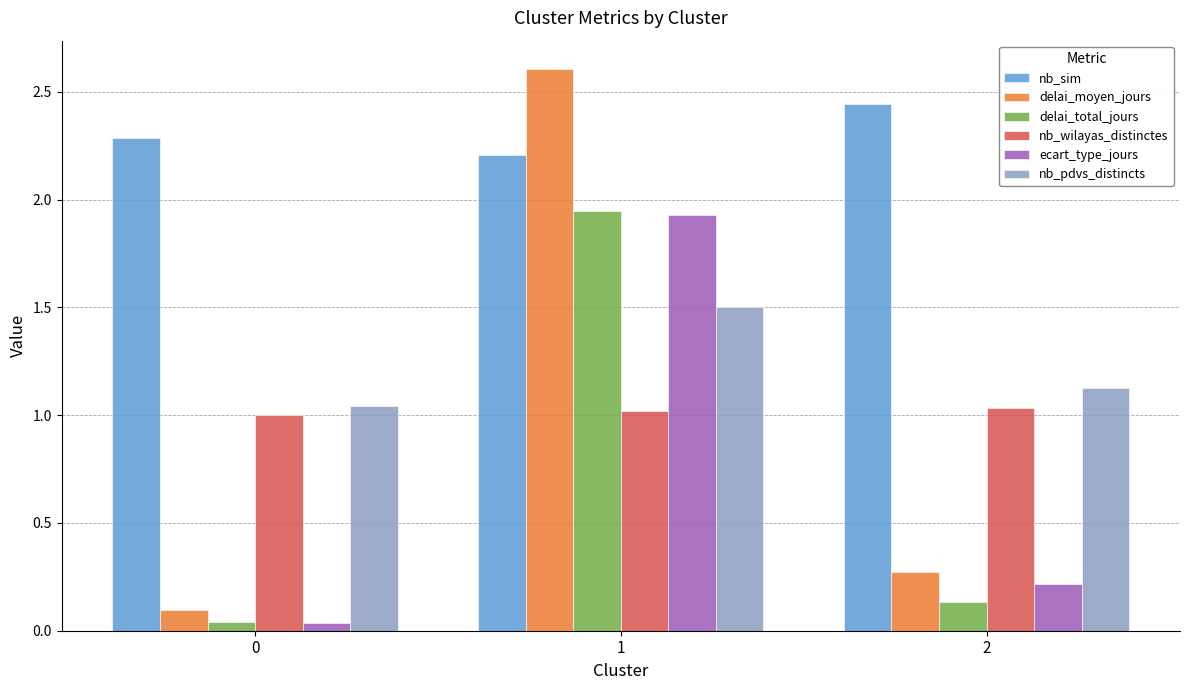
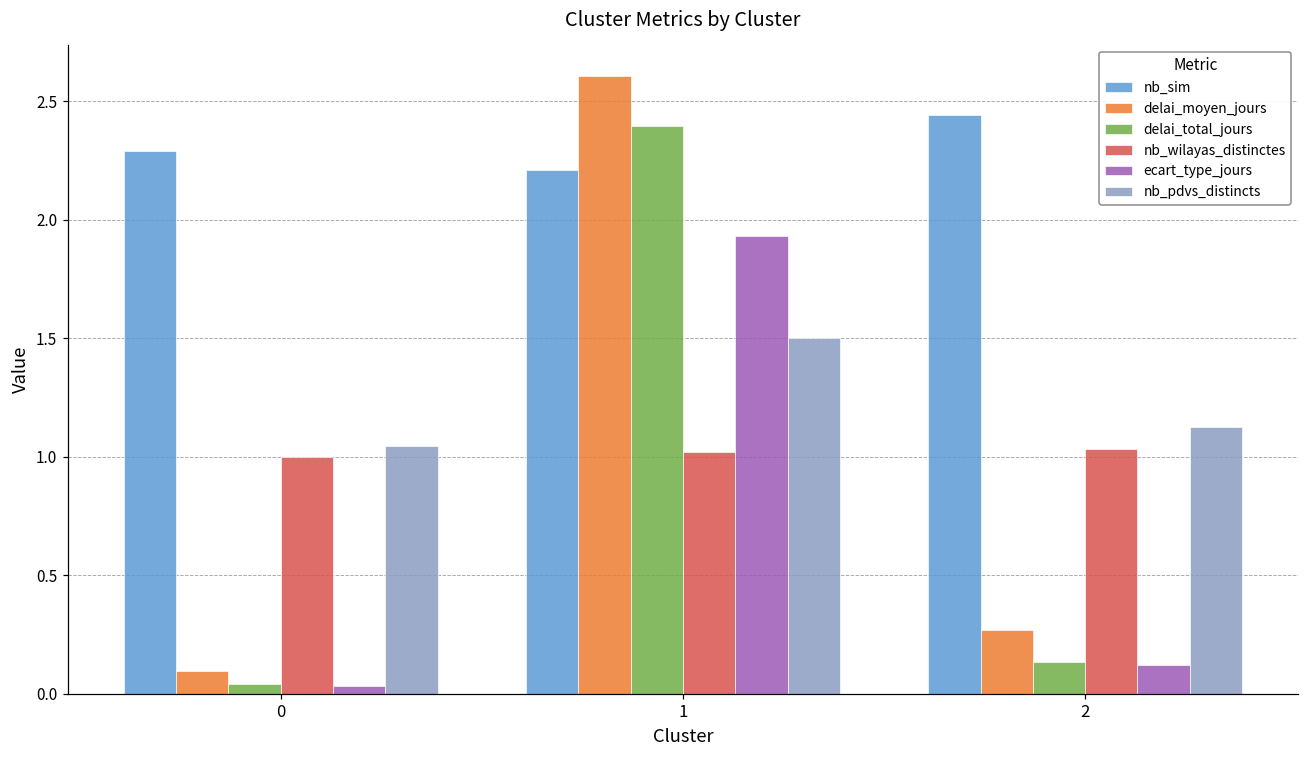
delai_total_jours, 1: 1.95 -> 2.40
ecart_type_jours, 2: 0.22 -> 0.12
